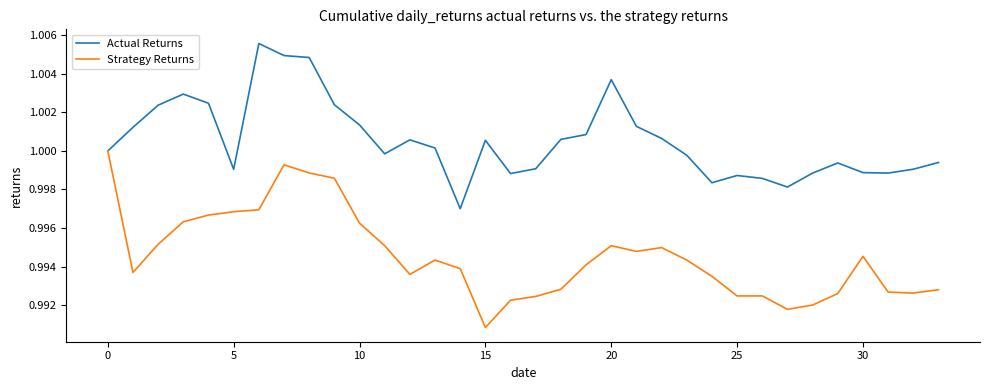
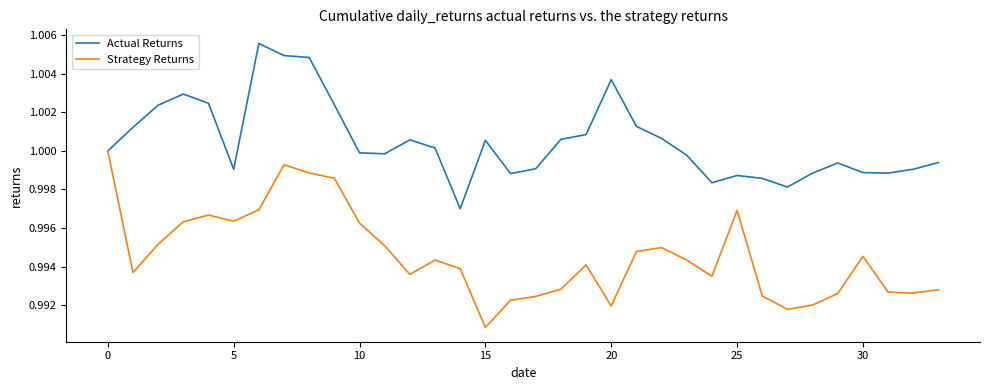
Strategy Returns, 5: 0.9968 -> 0.9964
Actual Returns, 10: 1.0013 -> 0.9999
Strategy Returns, 20: 0.9951 -> 0.9920
Strategy Returns, 25: 0.9925 -> 0.9969
